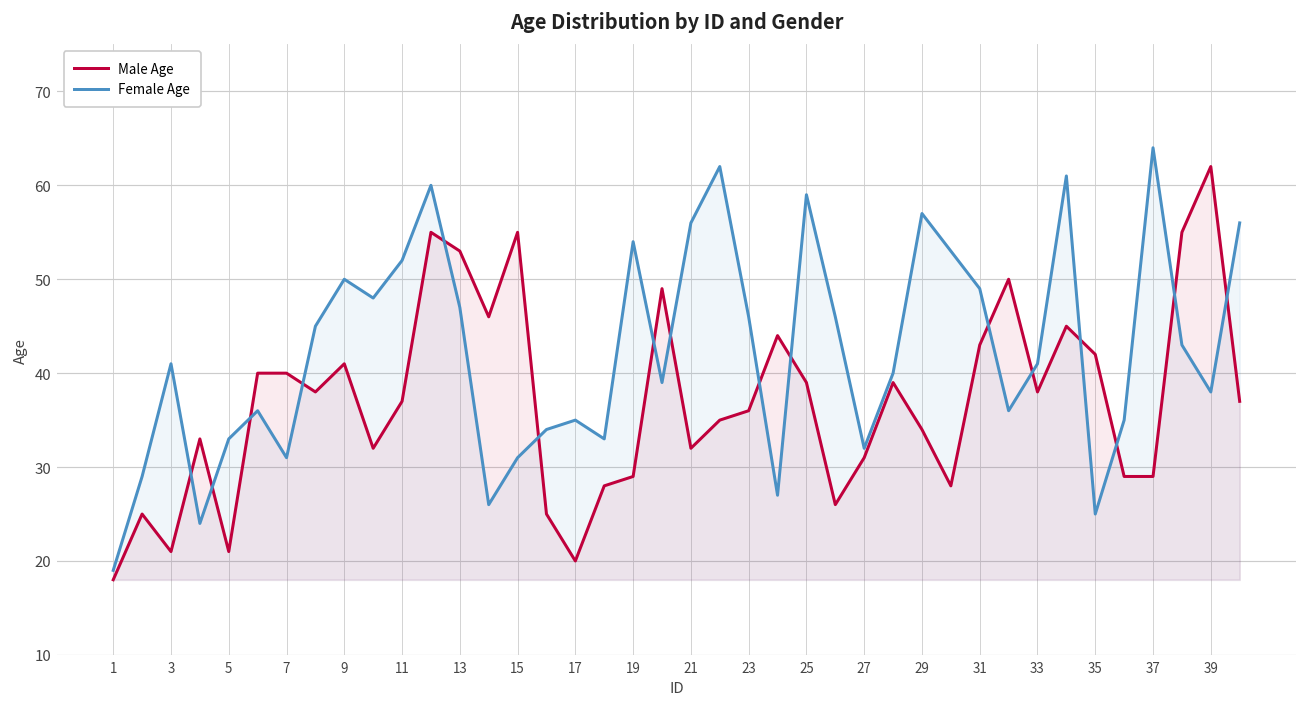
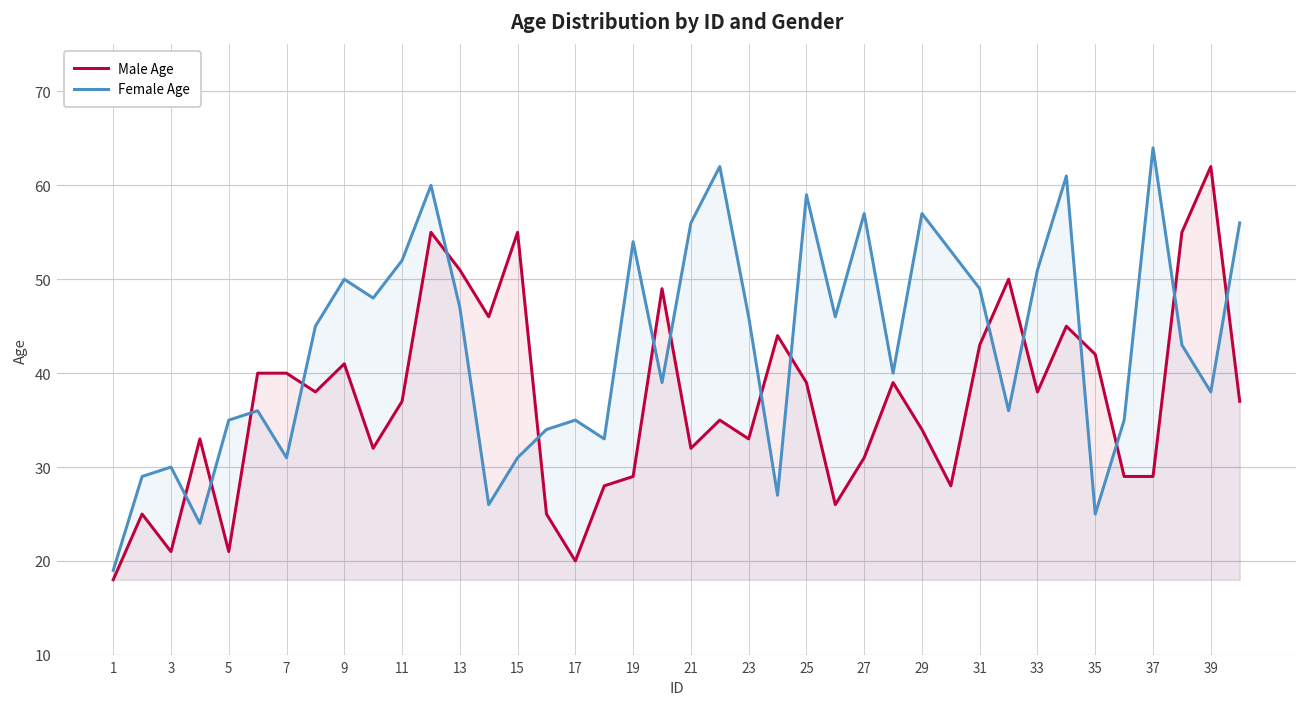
Female Age, 3: 41 -> 30
Female Age, 5: 33 -> 35
Male Age, 13: 53 -> 51
Male Age, 23: 36 -> 33
Female Age, 27: 32 -> 57
Female Age, 33: 41 -> 51
